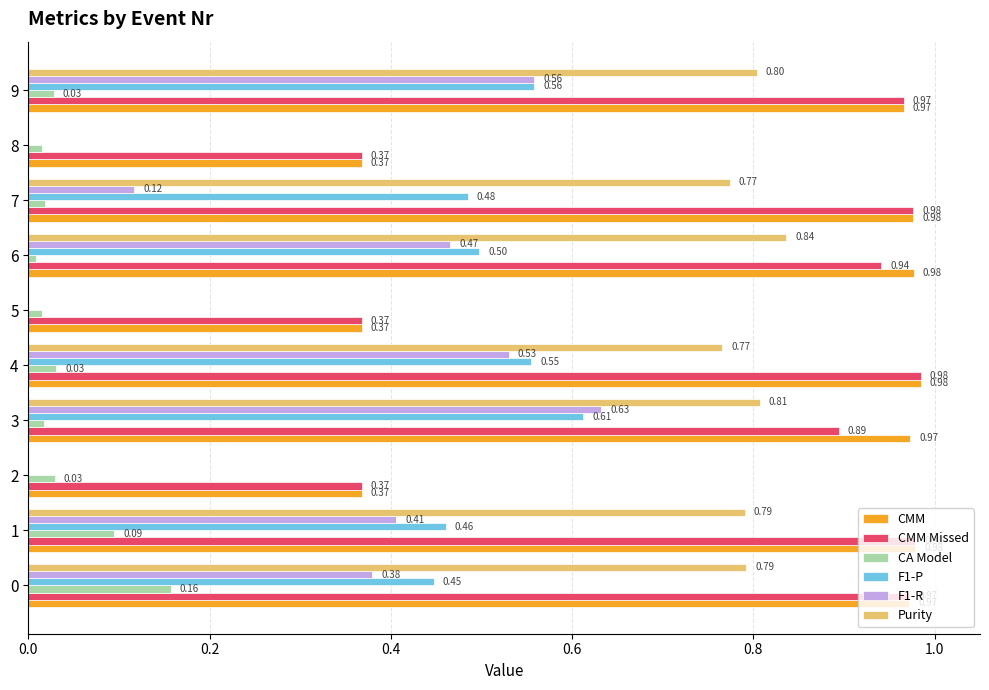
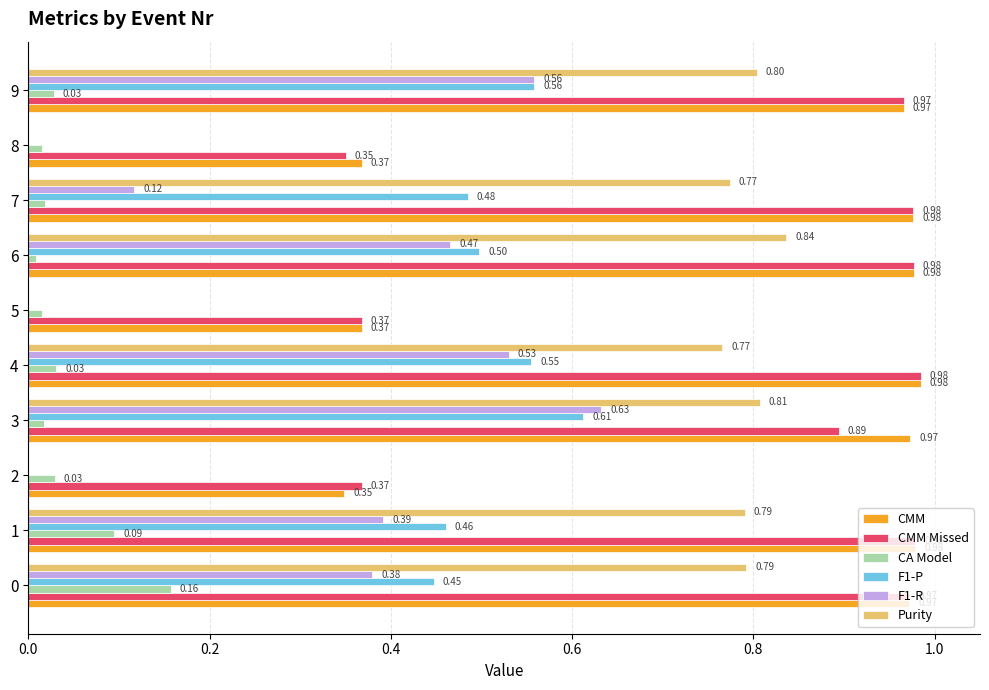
CMM Missed, 8: 0.37 -> 0.35
CMM Missed, 6: 0.94 -> 0.98
CMM, 2: 0.37 -> 0.35
F1-R, 1: 0.41 -> 0.39
